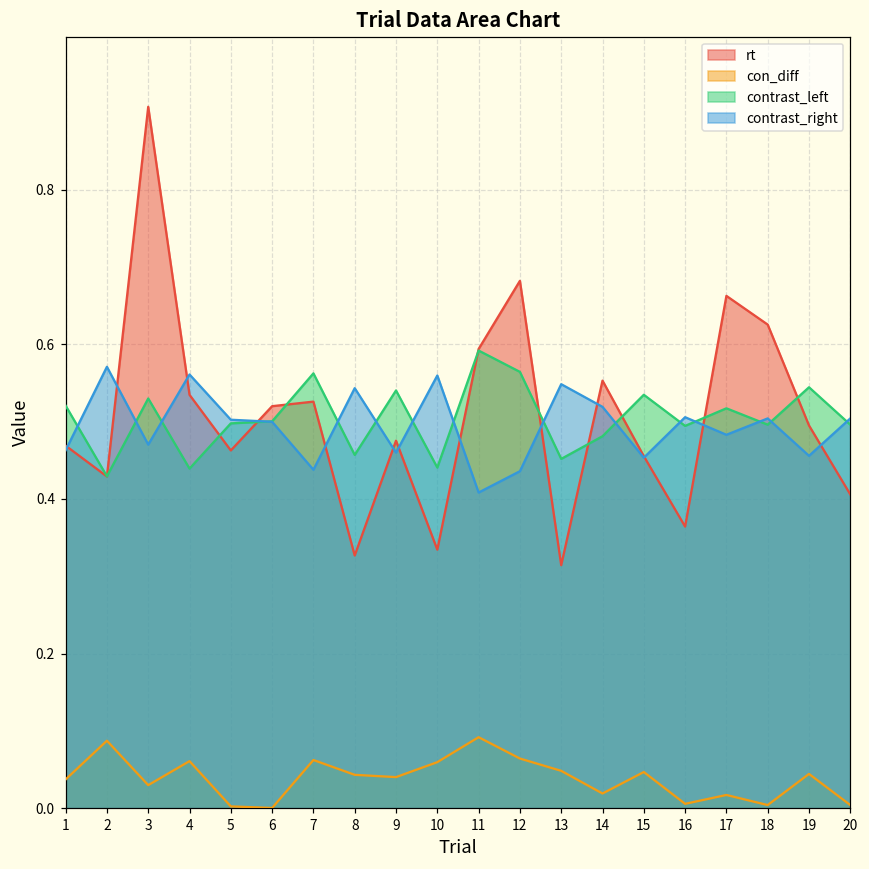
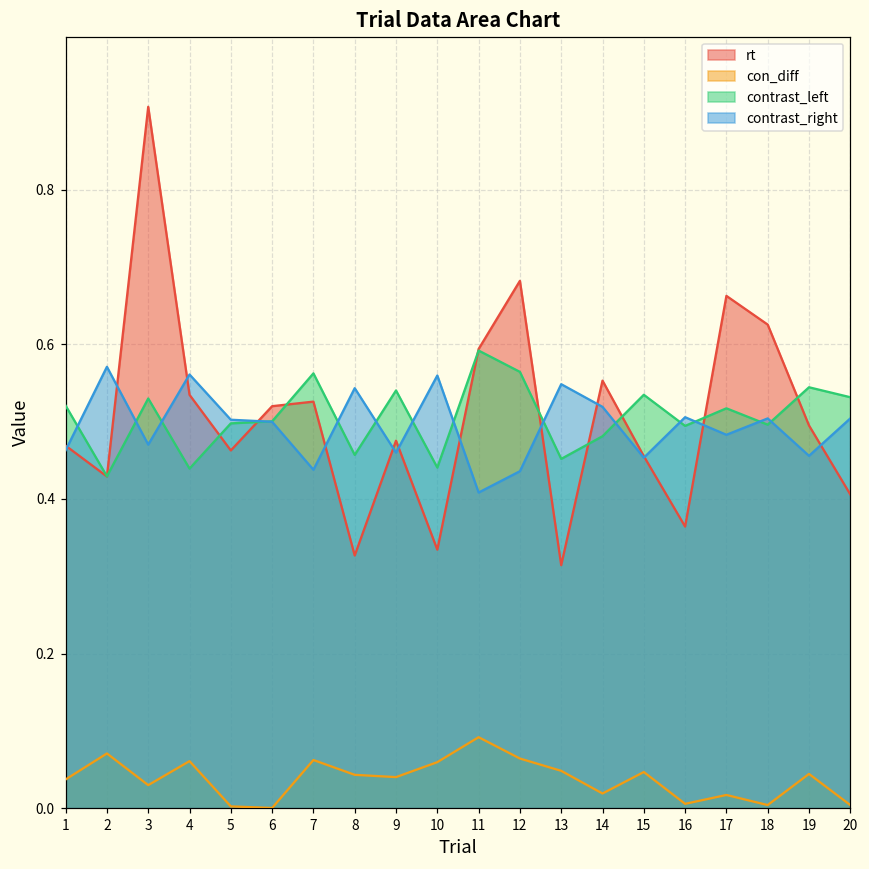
con_diff, 2: 0.09 -> 0.07
contrast_left, 20: 0.50 -> 0.53
